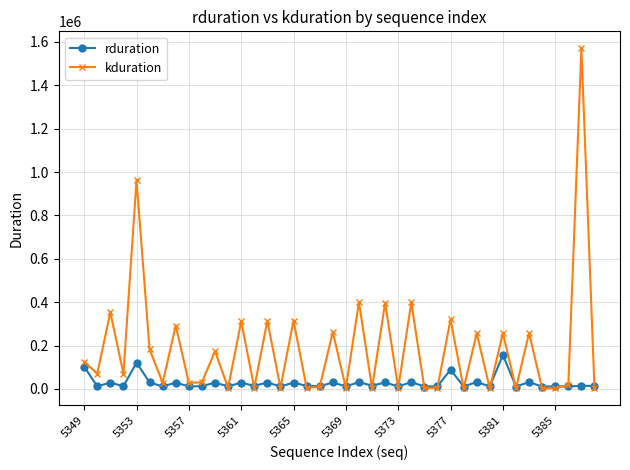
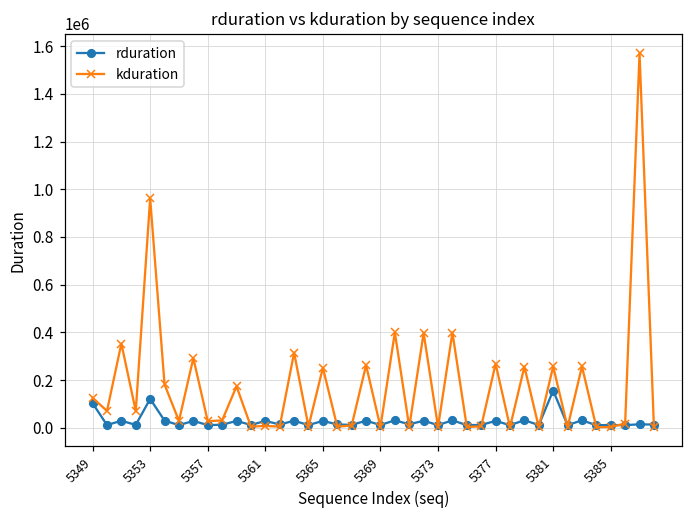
kduration, 5361: 310000 -> 10000
kduration, 5365: 320000 -> 250000
rduration, 5377: 90000 -> 30000
kduration, 5377: 320000 -> 270000
